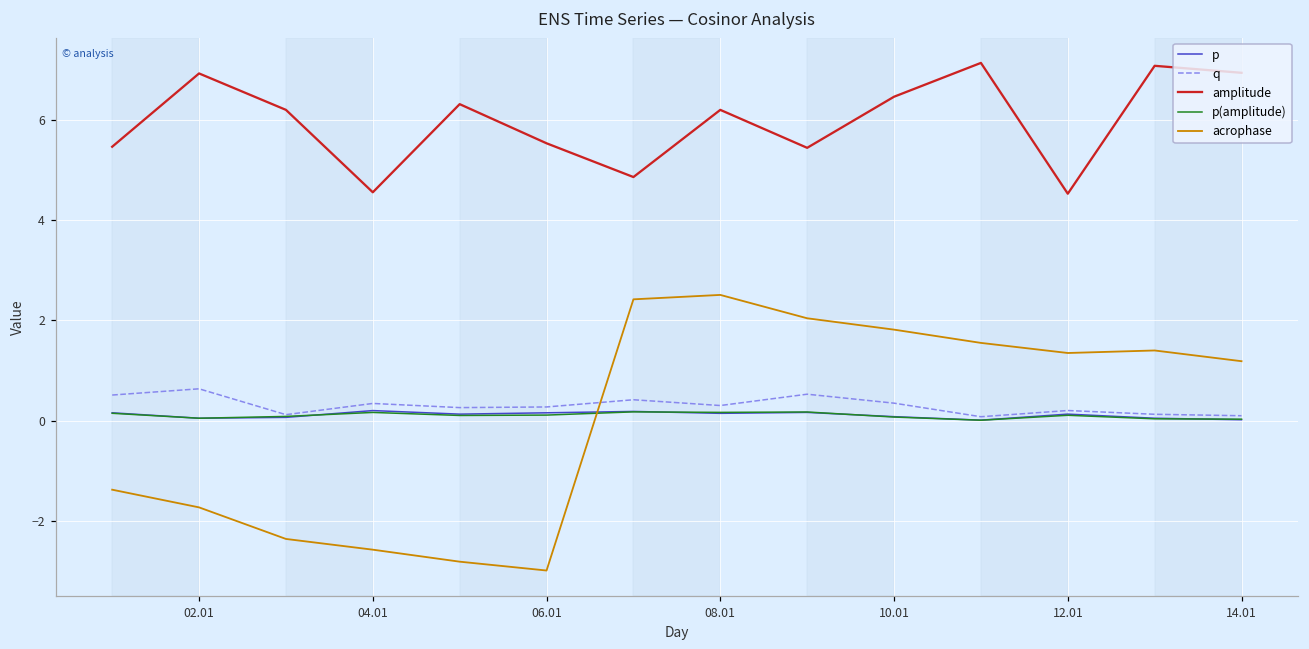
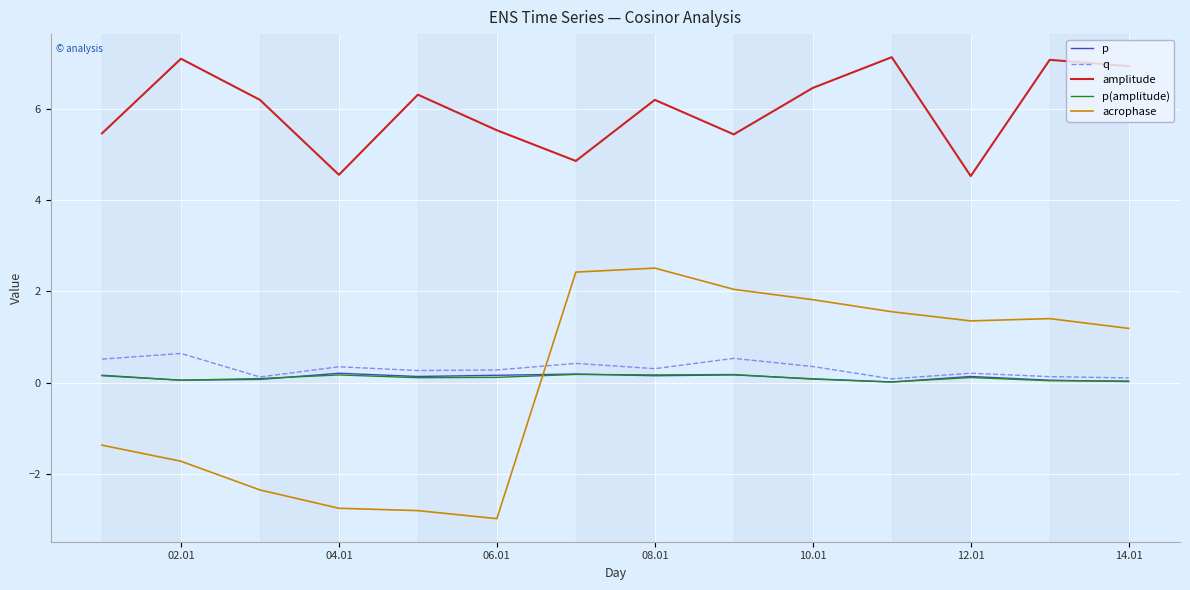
amplitude, 02.01: 6.9 -> 7.1
acrophase, 04.01: -2.6 -> -2.8
